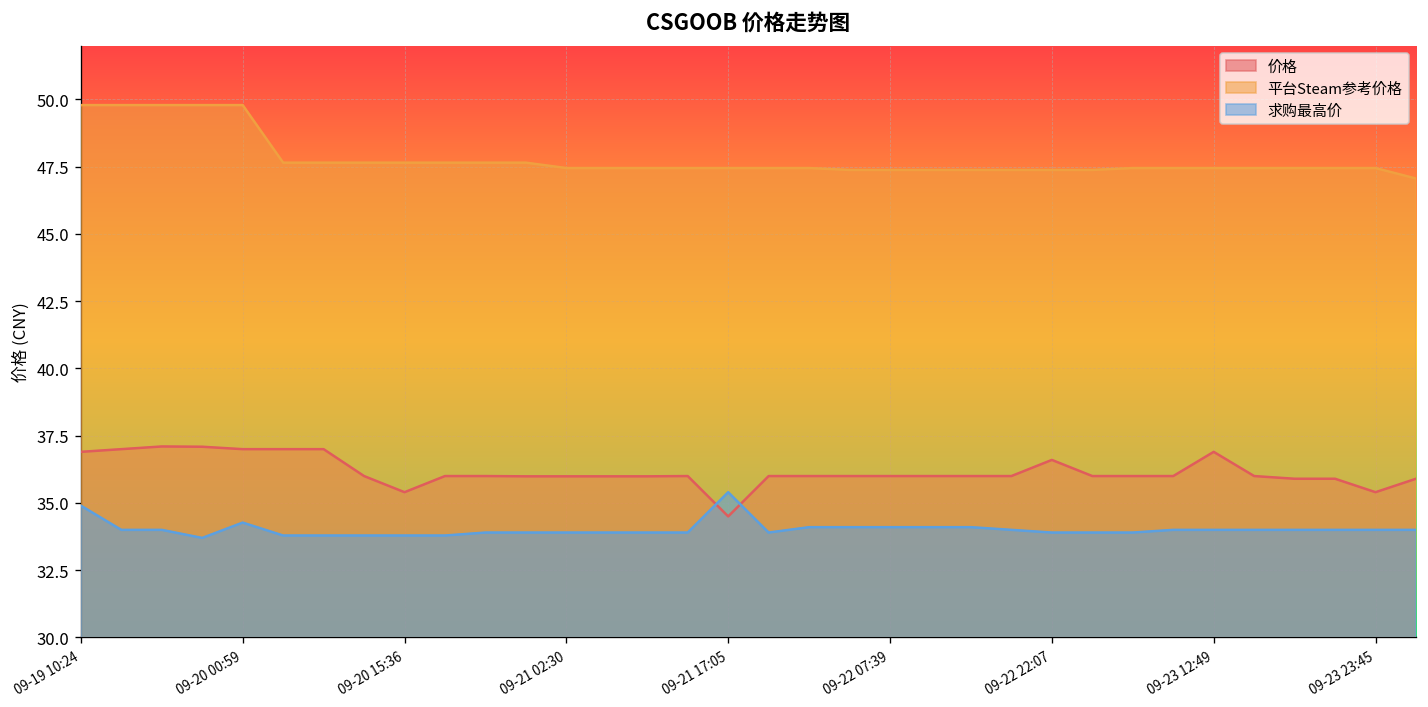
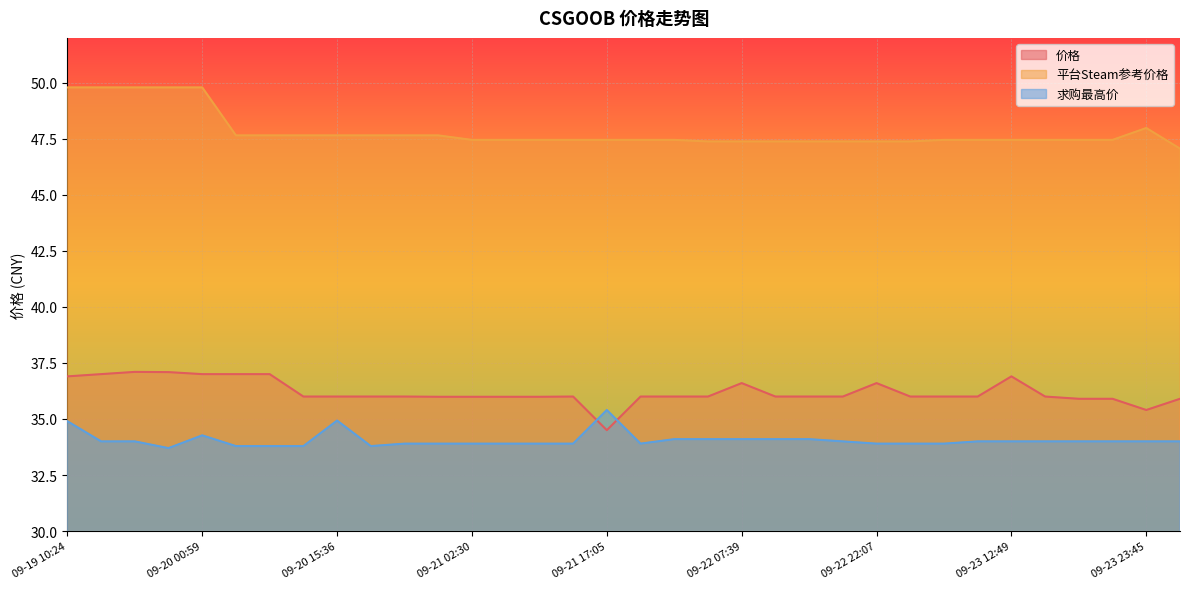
价格, 09-20 15:36: 35.4 -> 36.0
求购最高价, 09-20 15:36: 33.8 -> 34.9
价格, 09-22 07:39: 36.0 -> 36.6
平台Steam参考价格, 09-23 23:45: 47.5 -> 48.0
